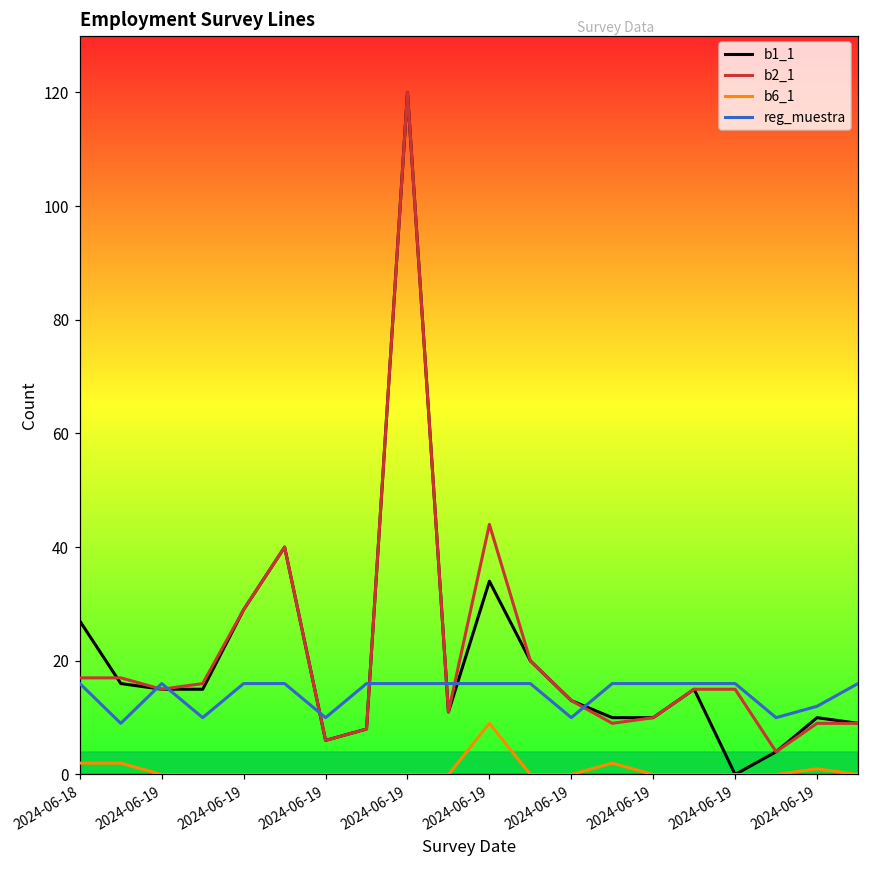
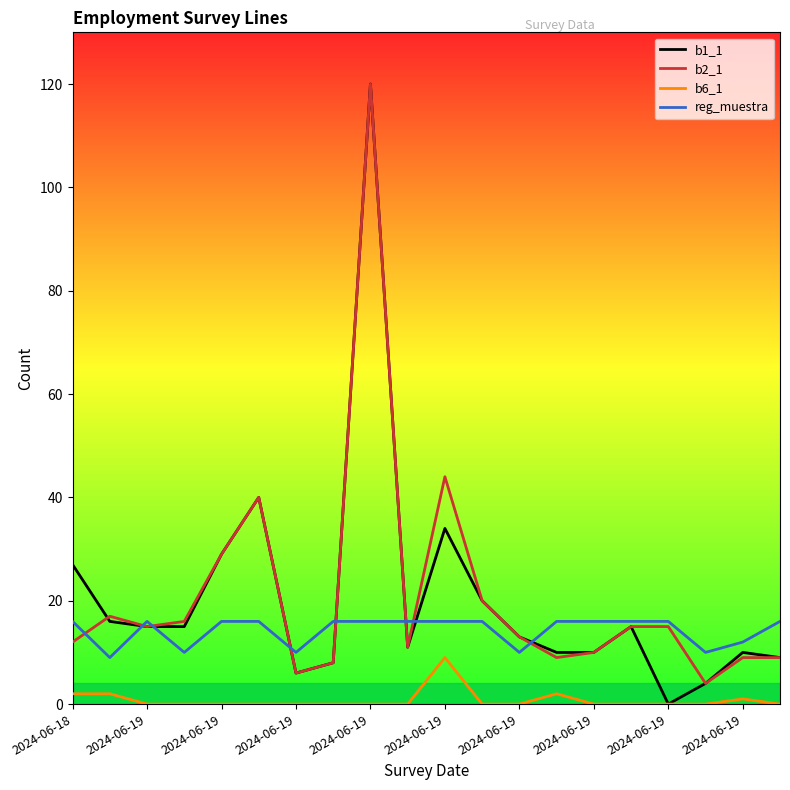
b2_1, 2024-06-18: 17 -> 12
